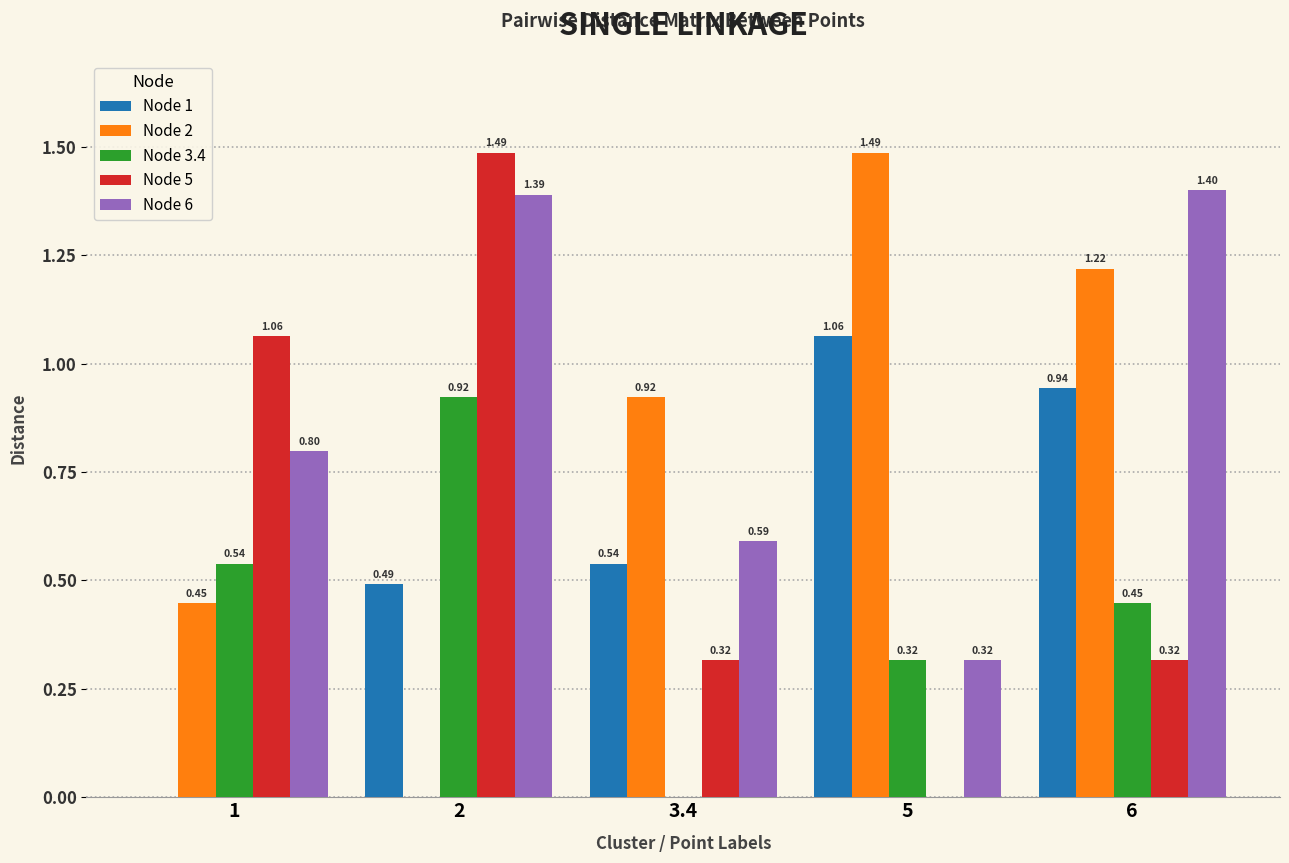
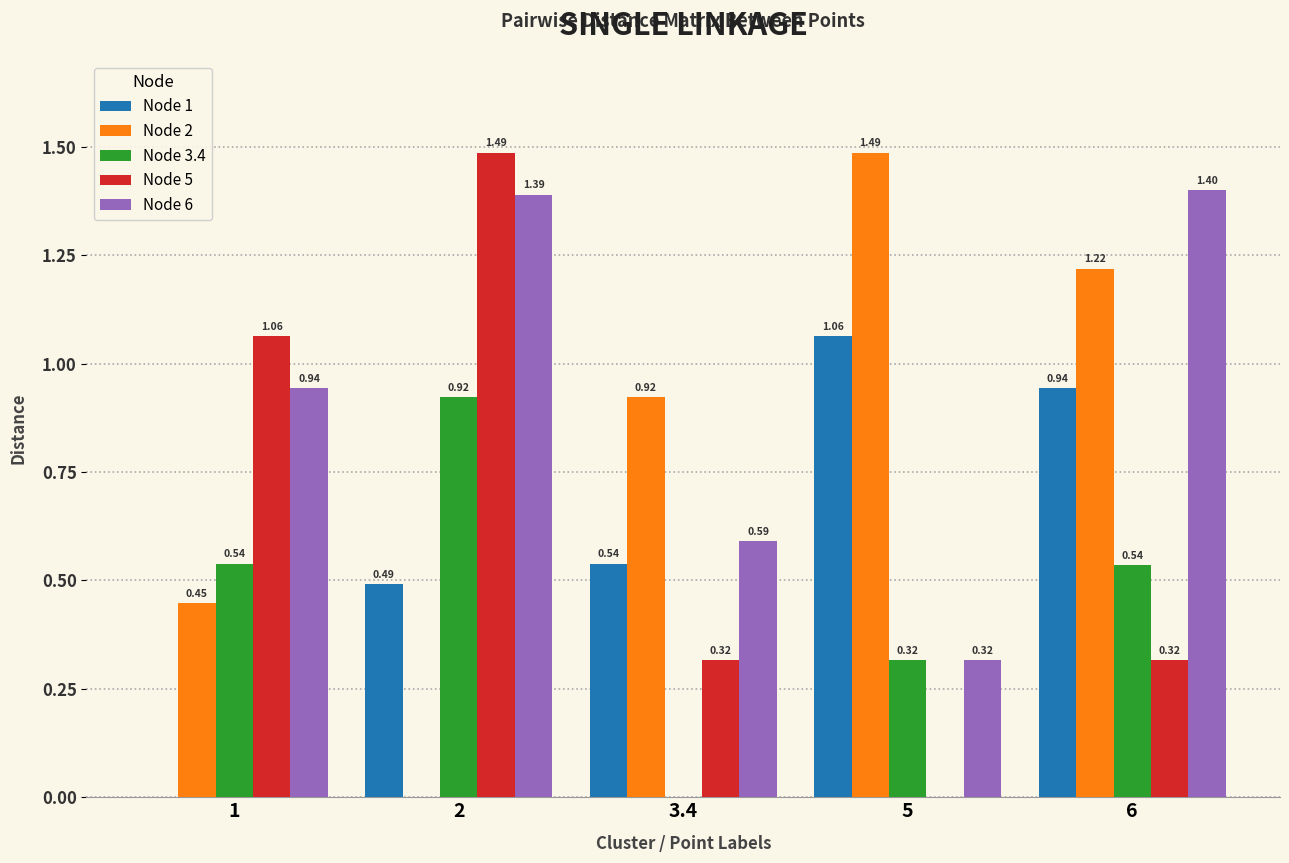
Node 6, 1: 0.80 -> 0.94
Node 3.4, 6: 0.45 -> 0.54
